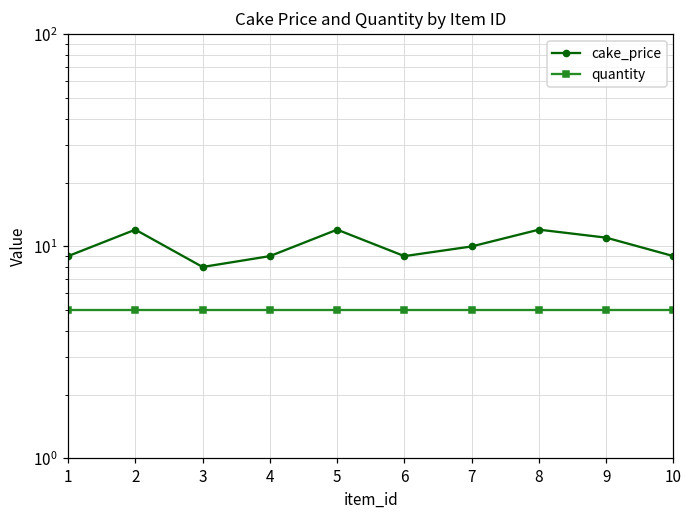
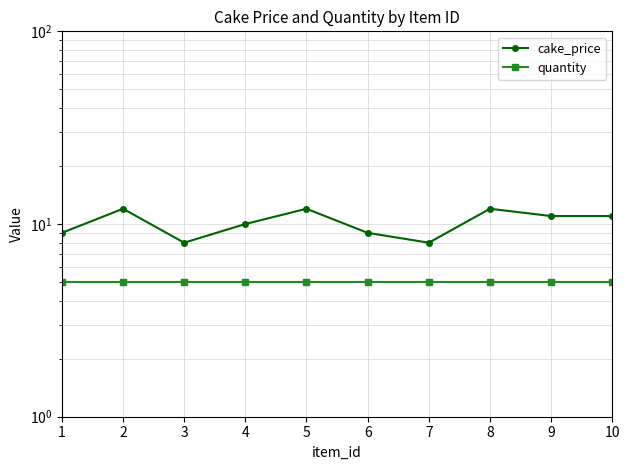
cake_price, 4: 9 -> 10
cake_price, 7: 10 -> 8
cake_price, 10: 9 -> 11
